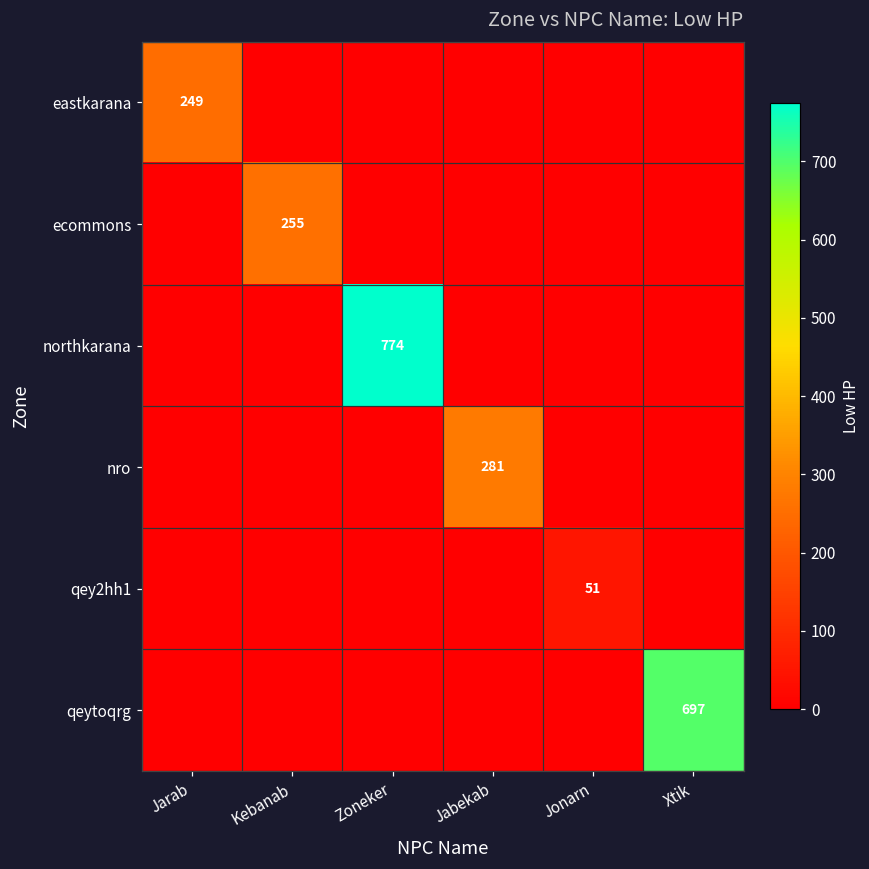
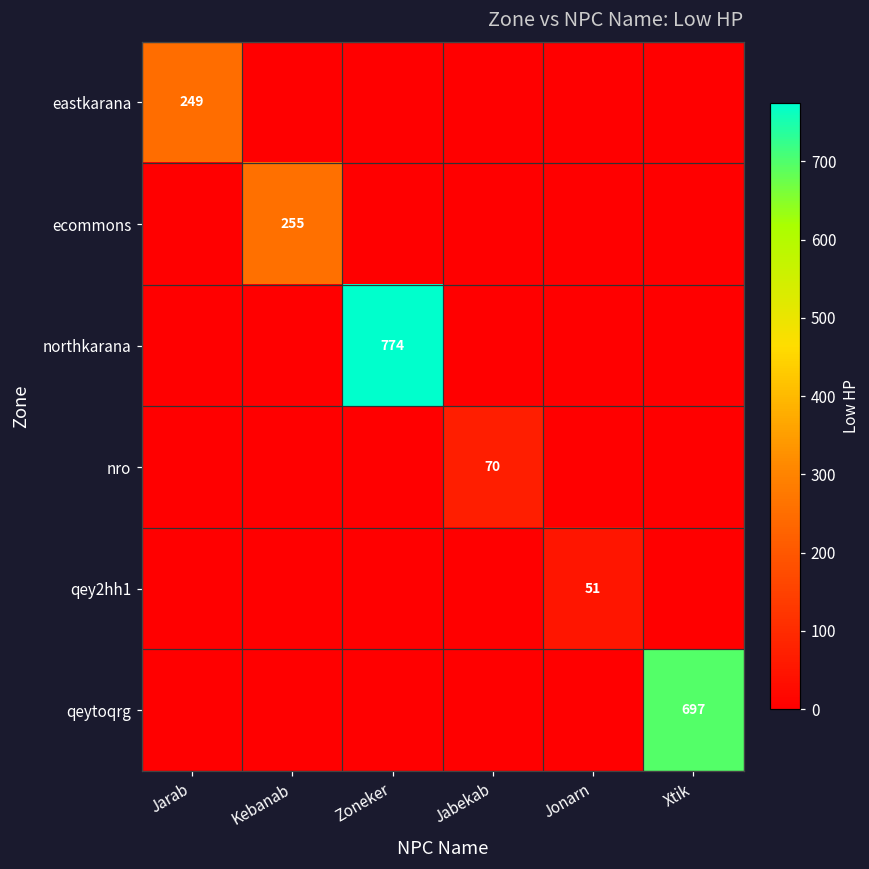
nro, Jabekab: 281 -> 70
